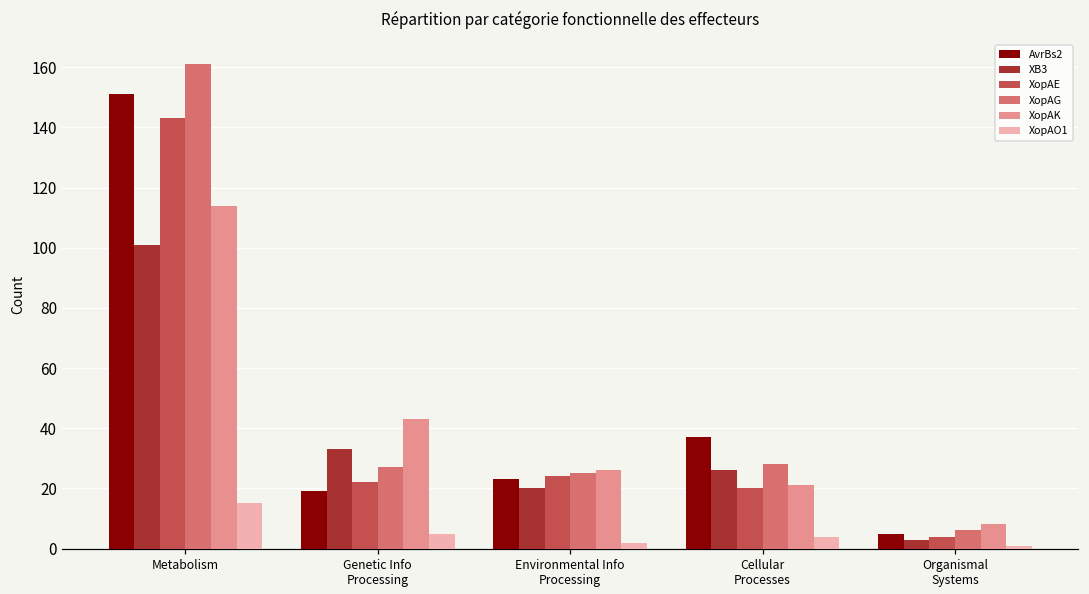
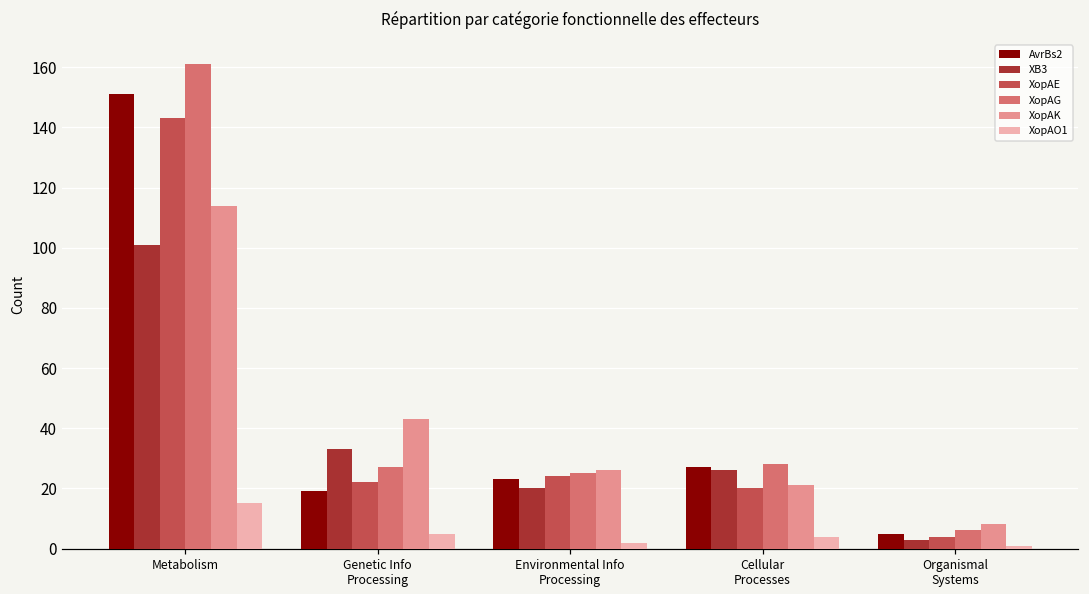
AvrBs2, Cellular Processes: 37 -> 27
